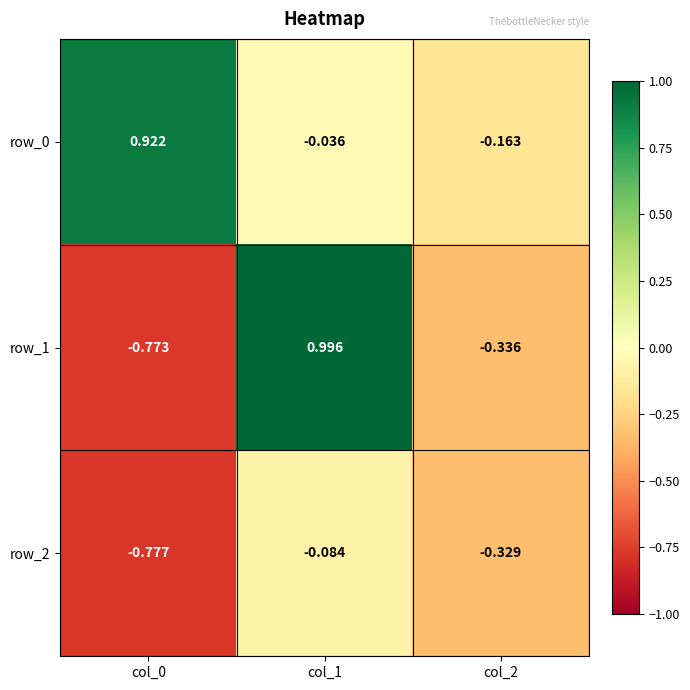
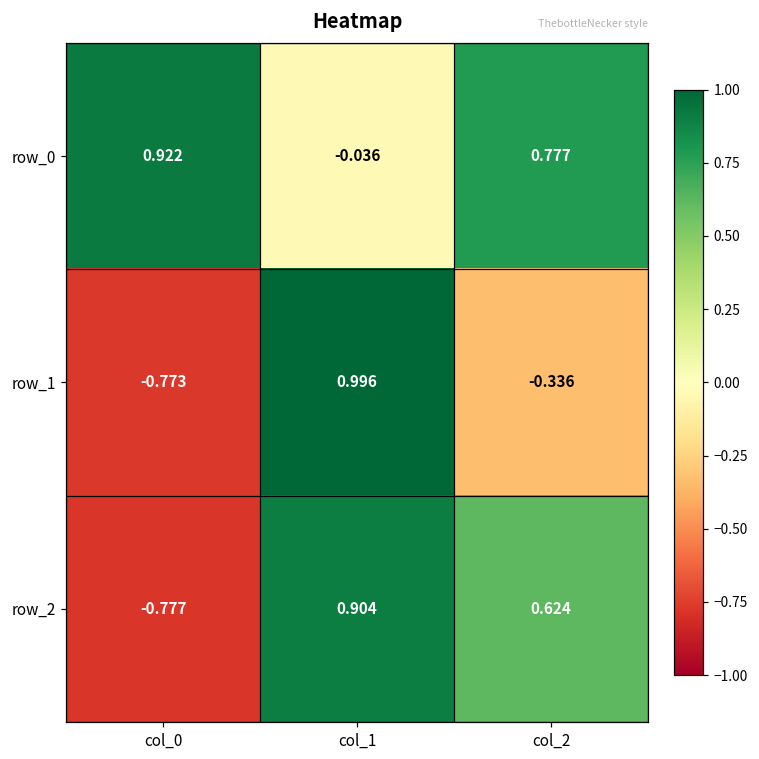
row_0, col_2: -0.163 -> 0.777
row_2, col_1: -0.084 -> 0.904
row_2, col_2: -0.329 -> 0.624
